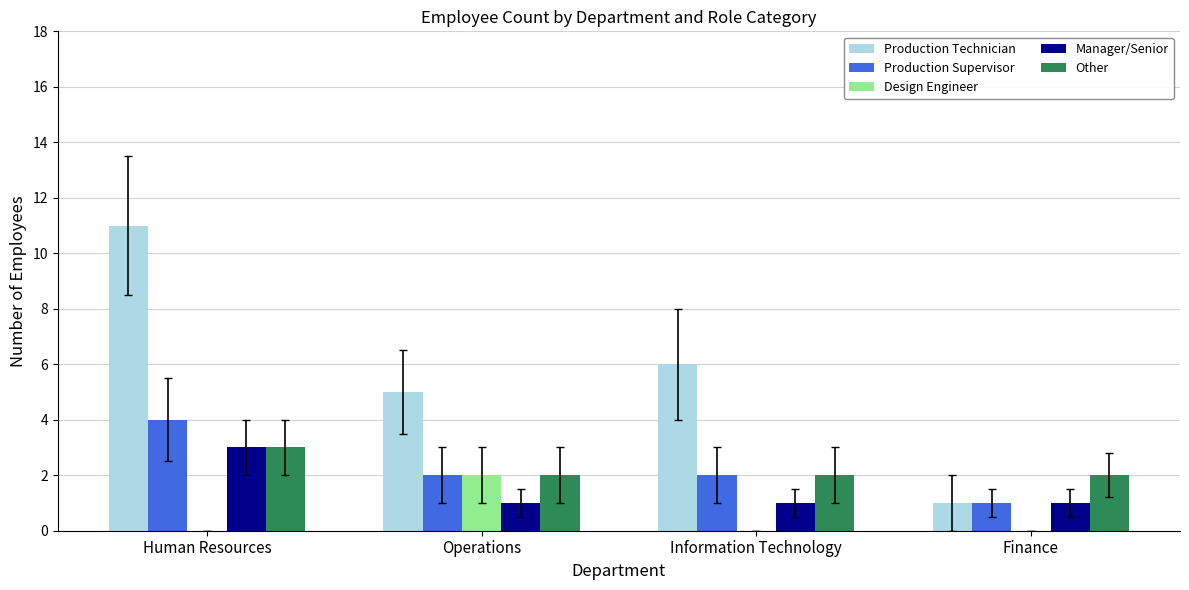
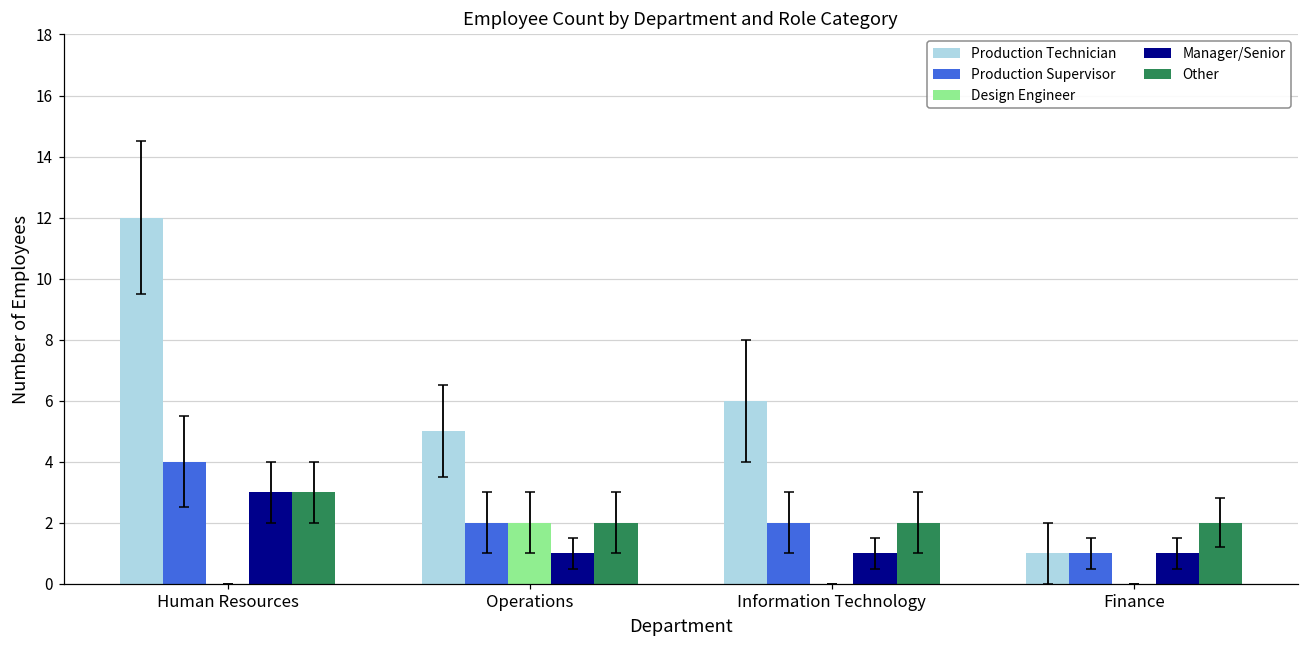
Production Technician, Human Resources: 11 -> 12
